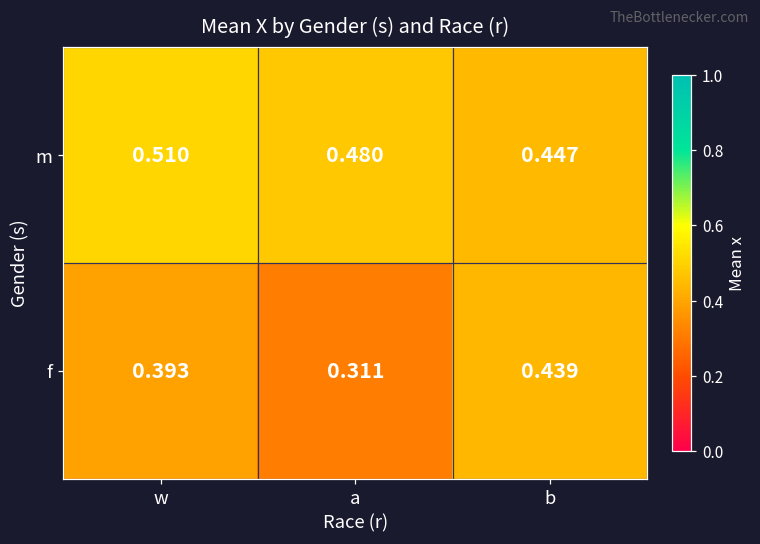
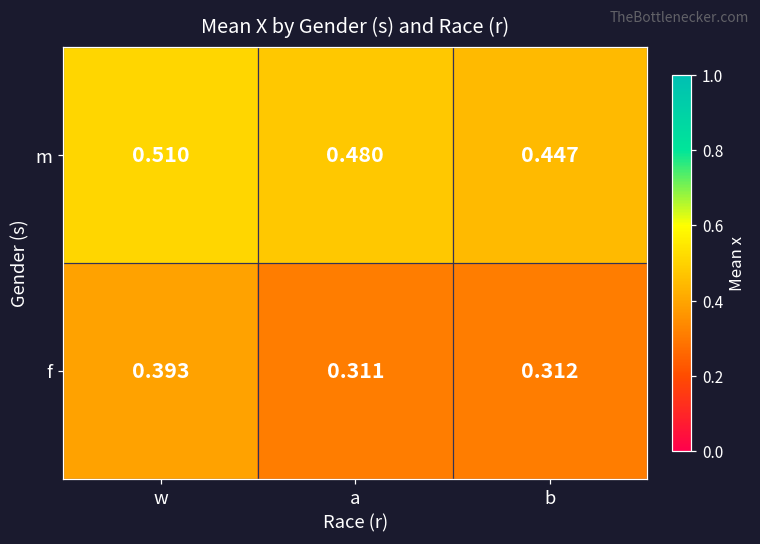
f, b: 0.439 -> 0.312
